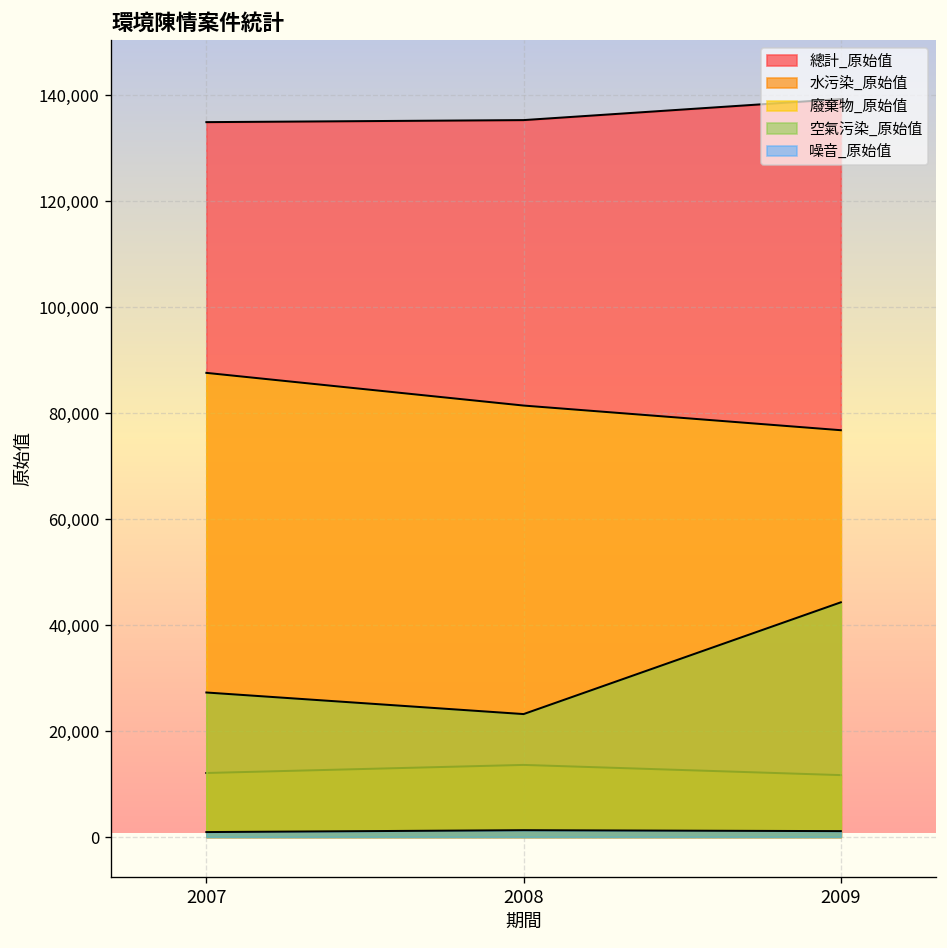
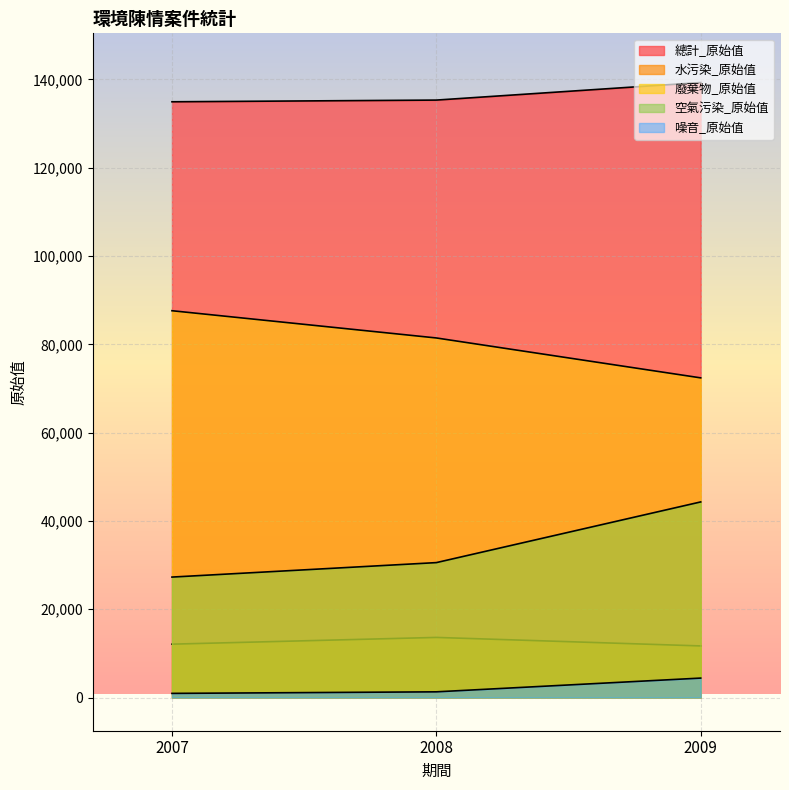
空氣污染_原始值, 2008: 23,000 -> 31,000
廢棄物_原始值, 2009: 77,000 -> 72,000
噪音_原始值, 2009: 1,000 -> 4,000
